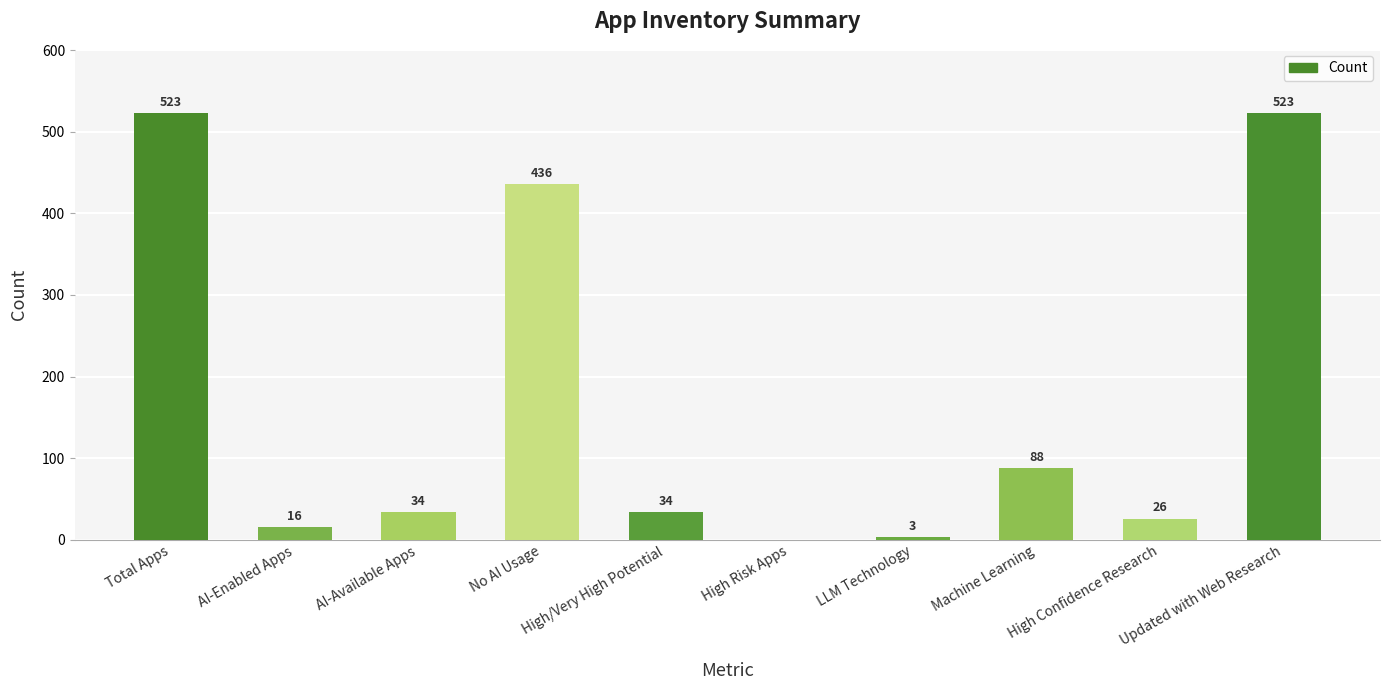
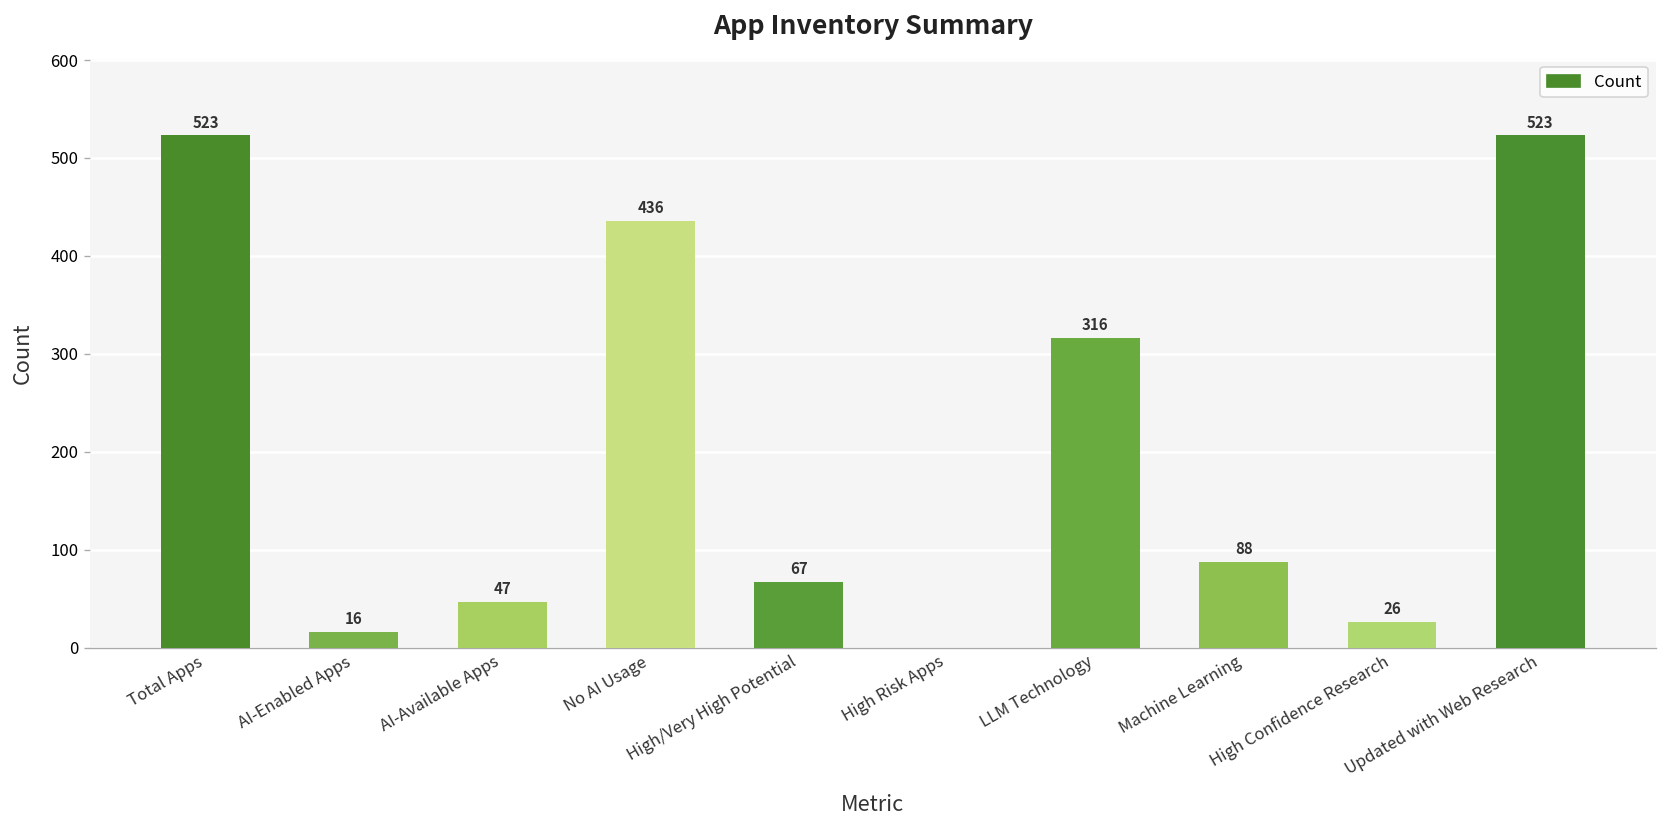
AI-Available Apps: 34 -> 47
High/Very High Potential: 34 -> 67
LLM Technology: 3 -> 316
